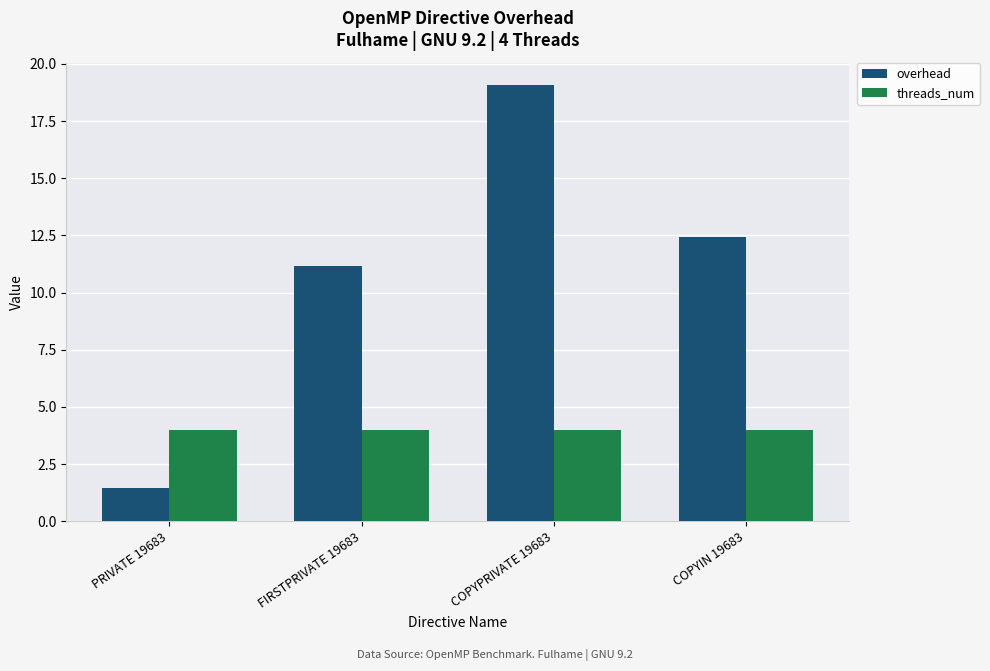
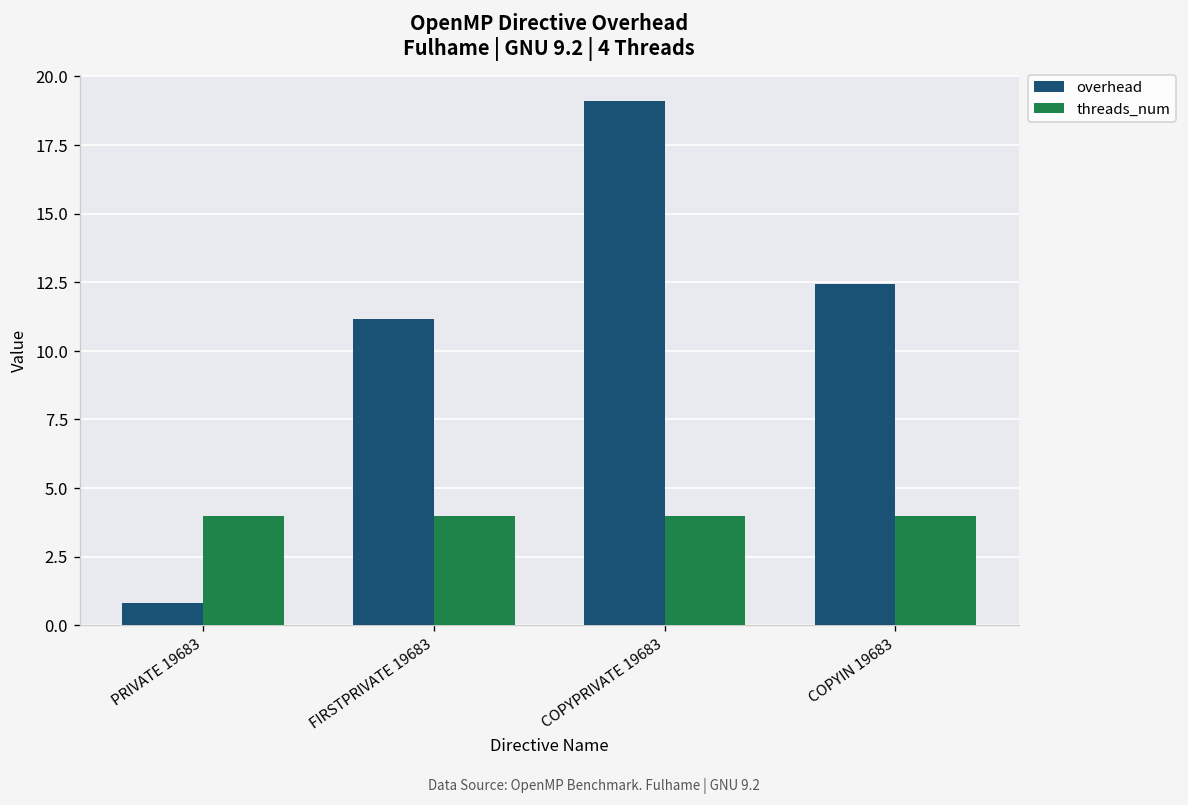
overhead, PRIVATE 19683: 1.5 -> 0.8
